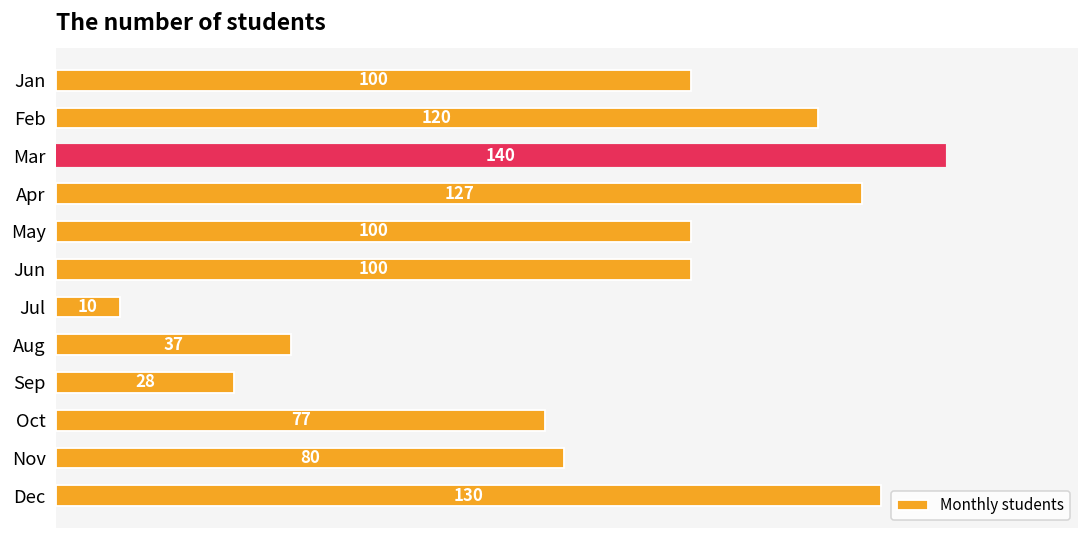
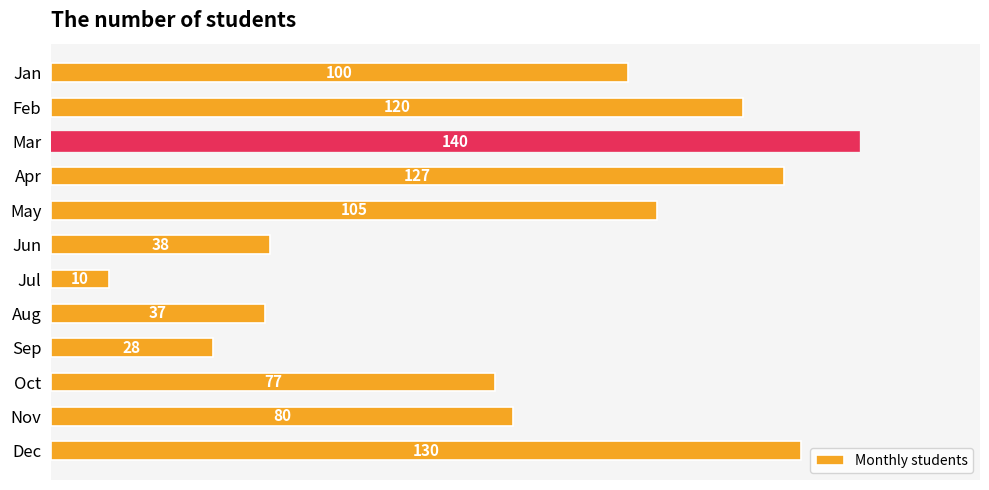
May: 100 -> 105
Jun: 100 -> 38
